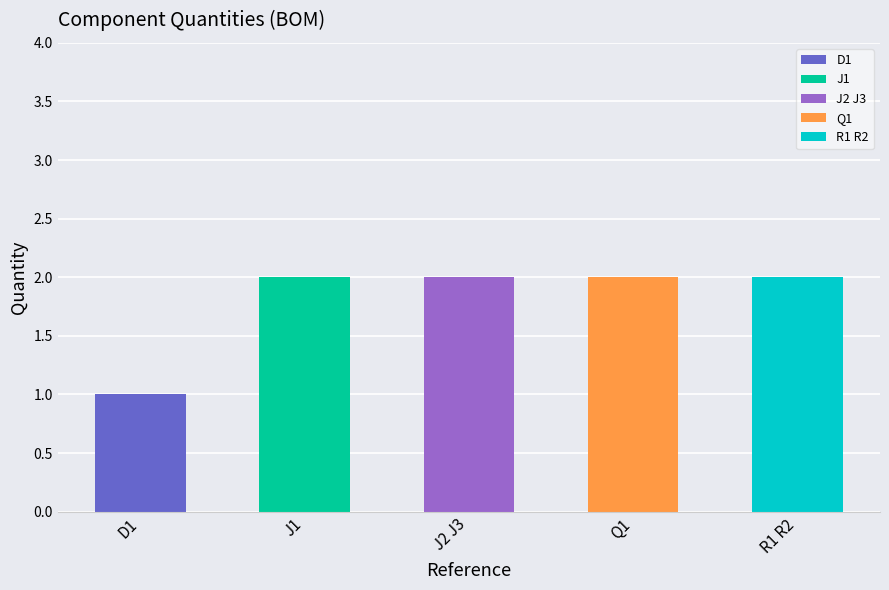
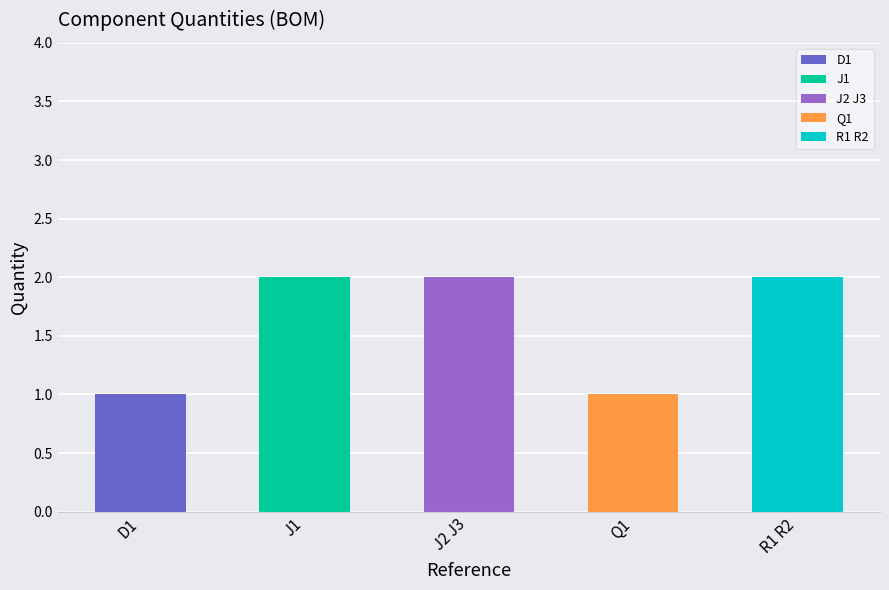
Q1: 2 -> 1
